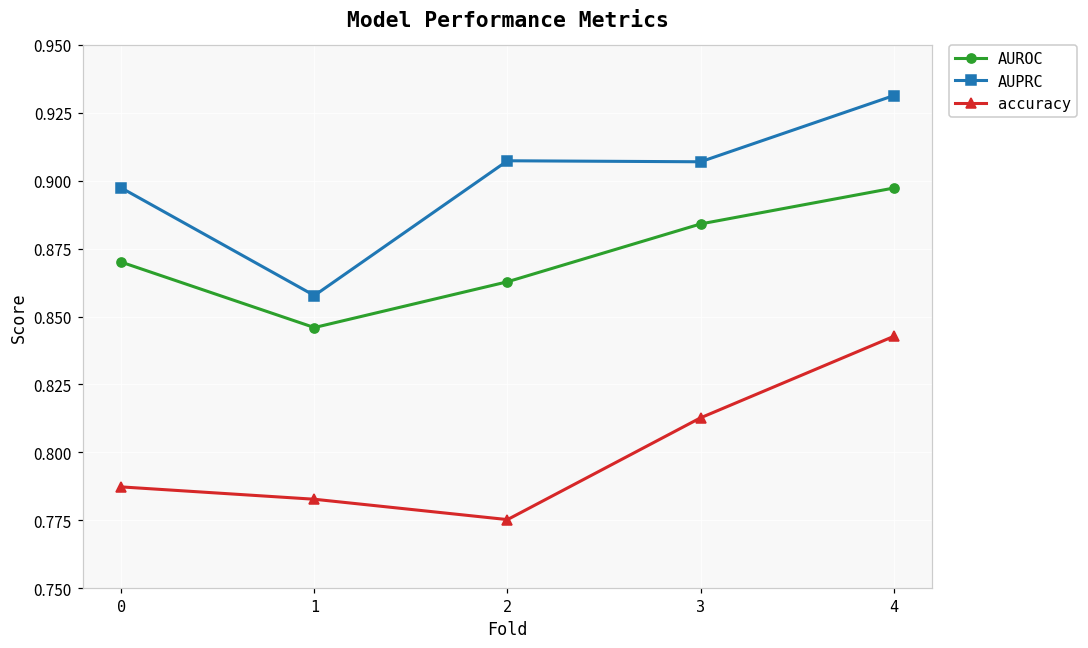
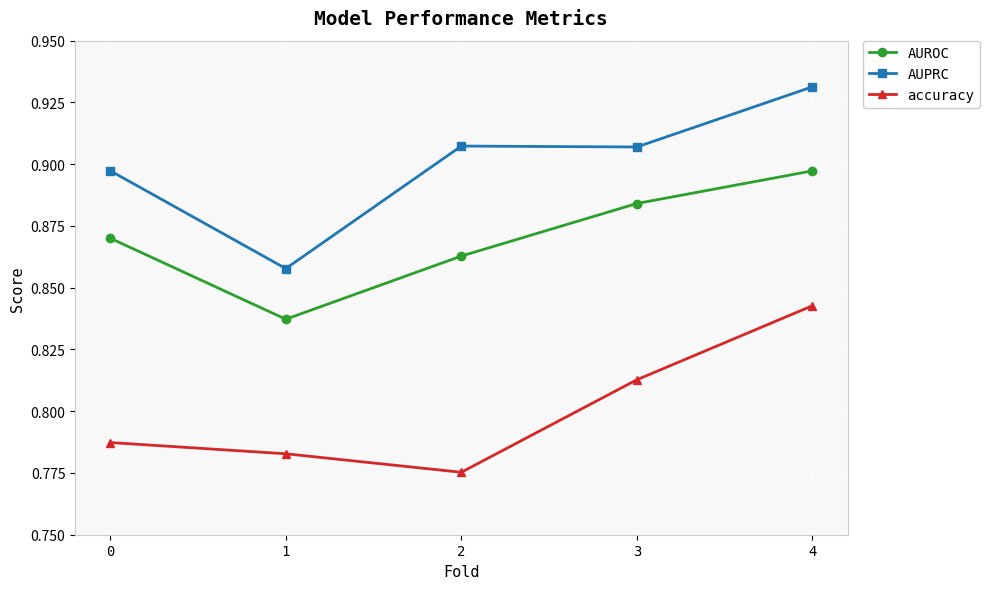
AUROC, 1: 0.846 -> 0.837
